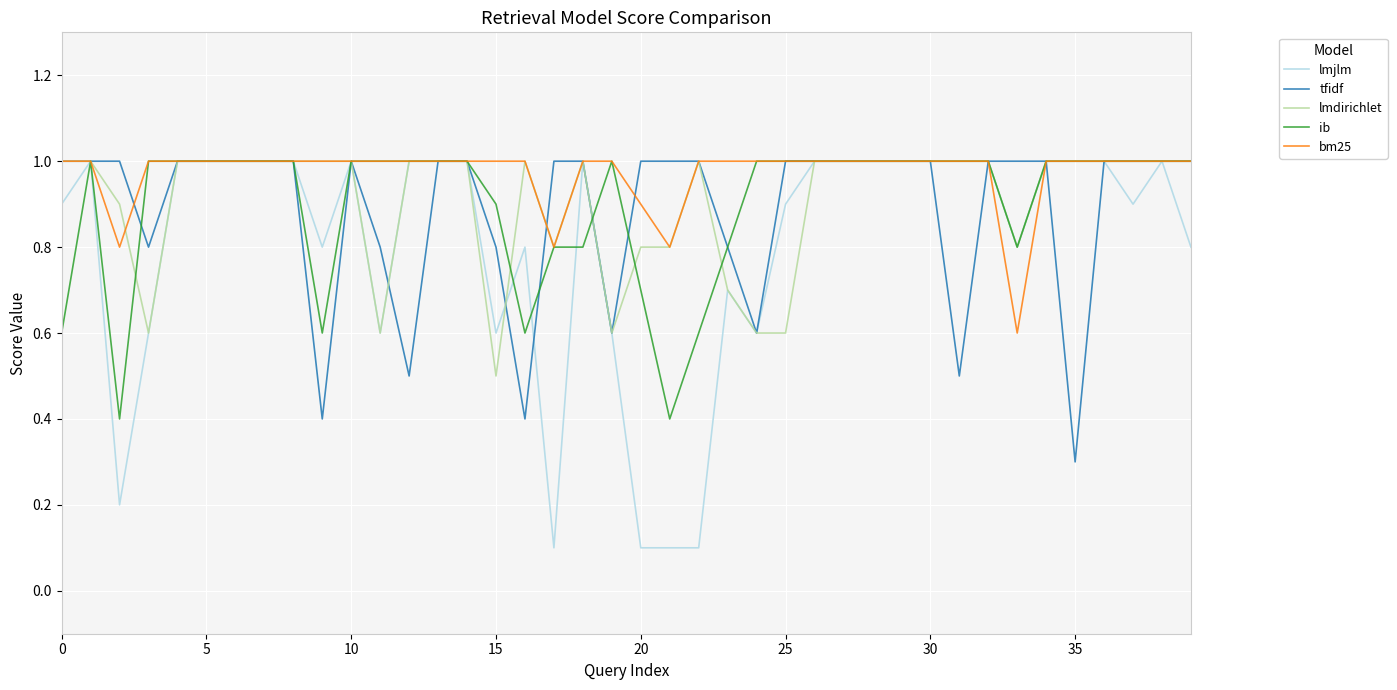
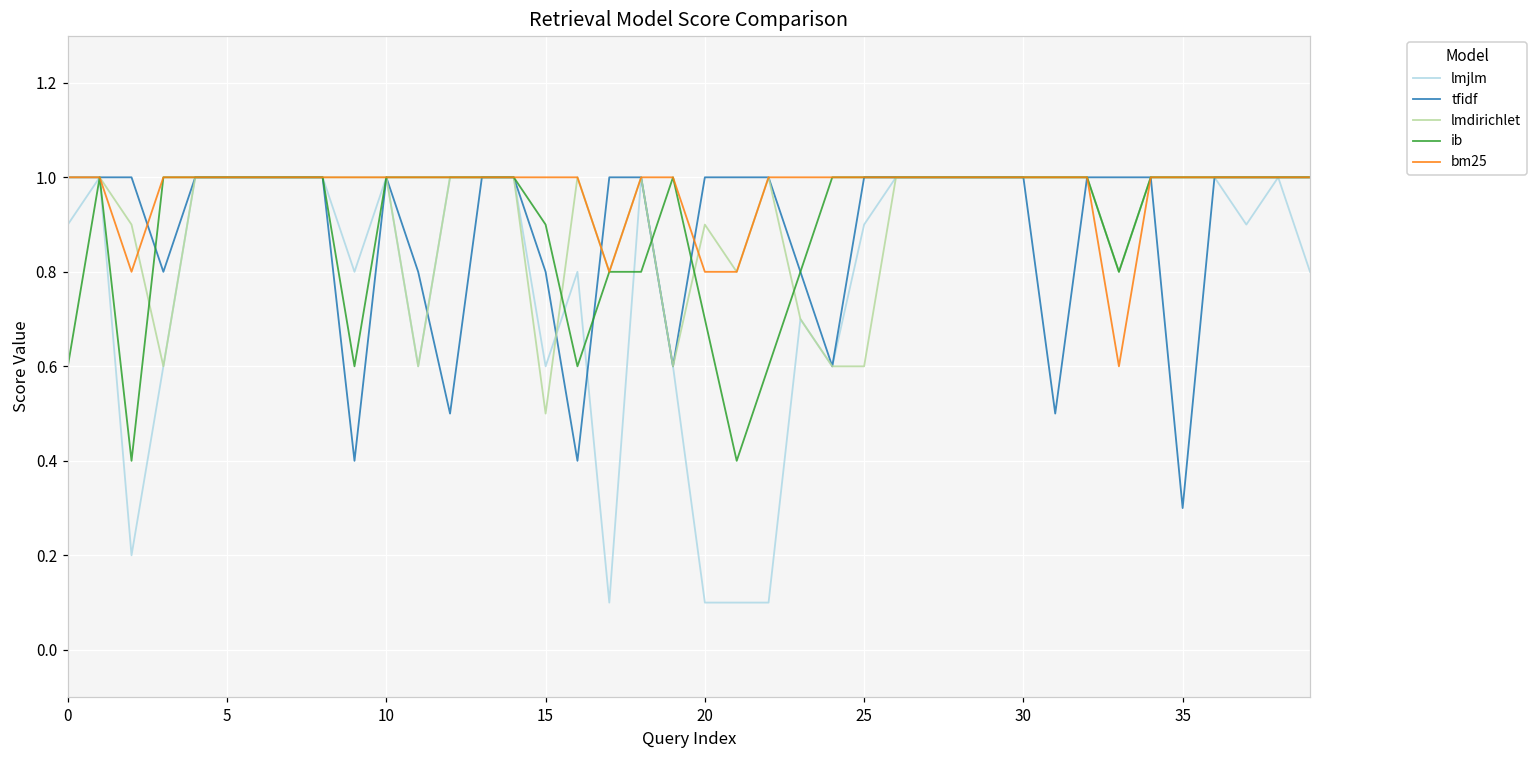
lmdirichlet, 20: 0.8 -> 0.9
bm25, 20: 0.9 -> 0.8
